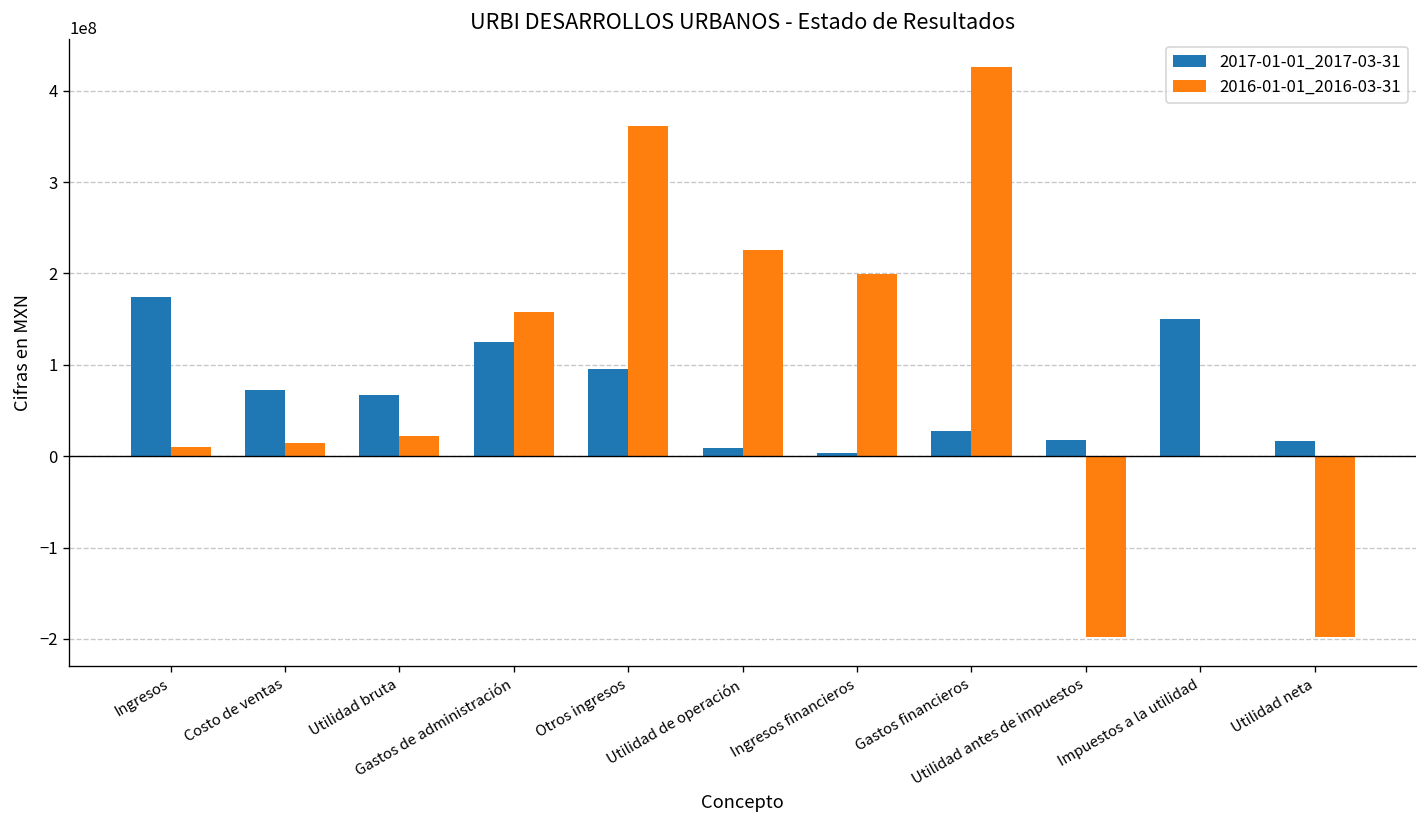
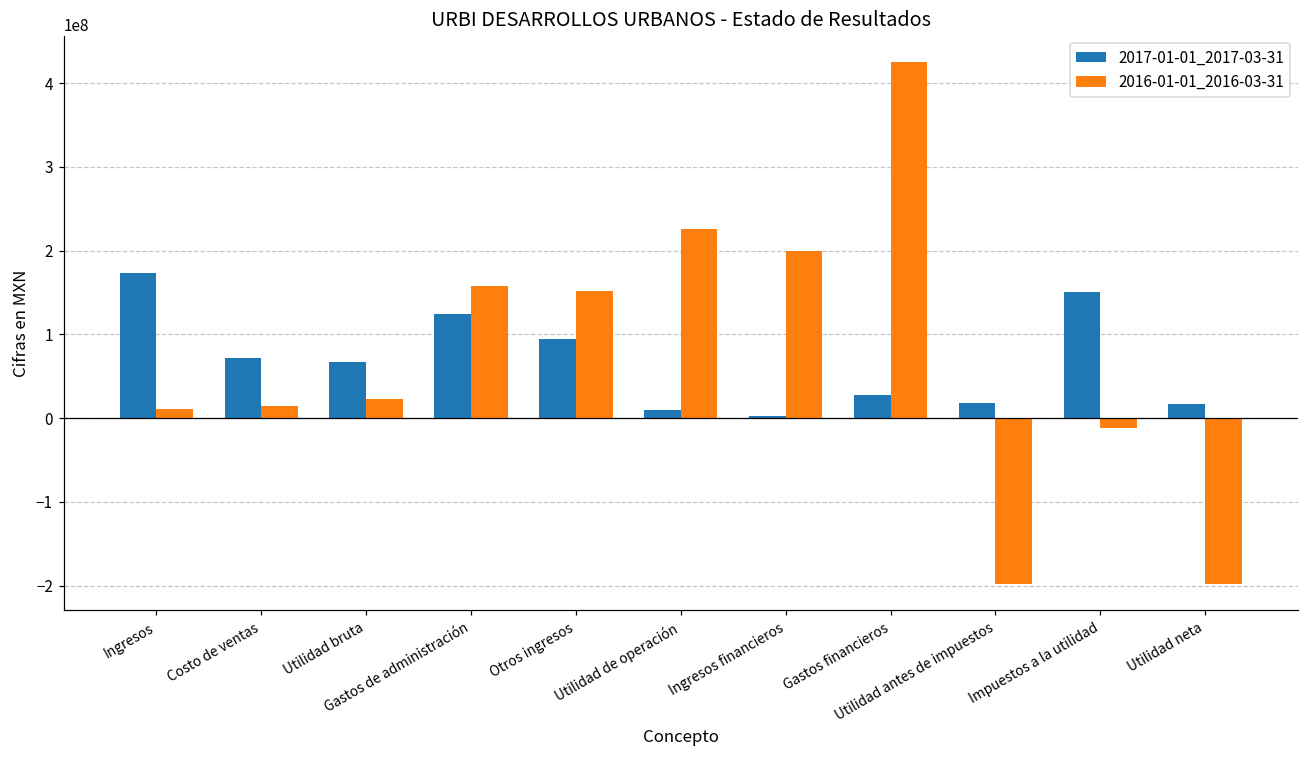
2016-01-01_2016-03-31, Otros ingresos: 360000000 -> 150000000
2016-01-01_2016-03-31, Impuestos a la utilidad: 0 -> -10000000
